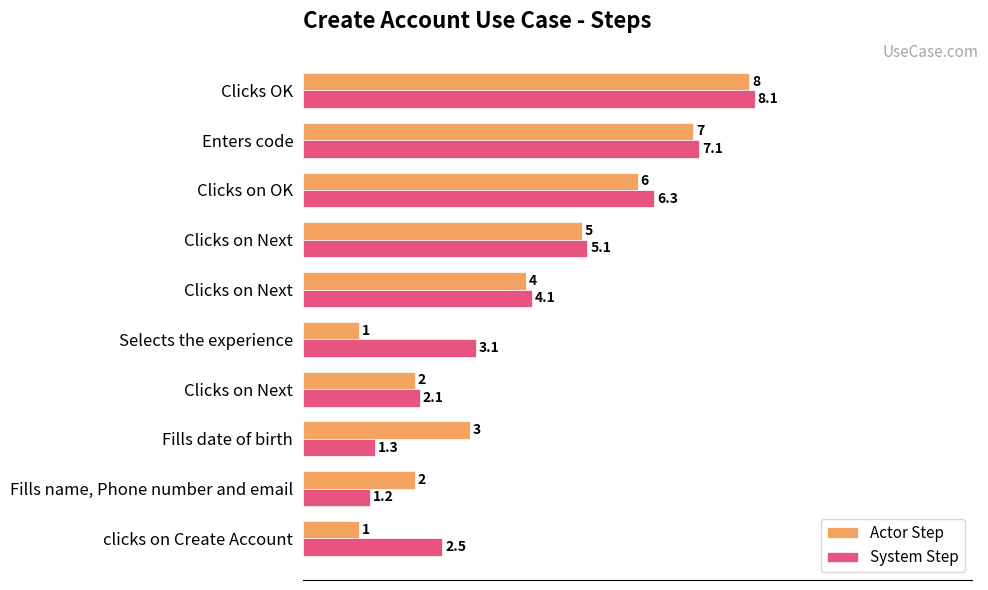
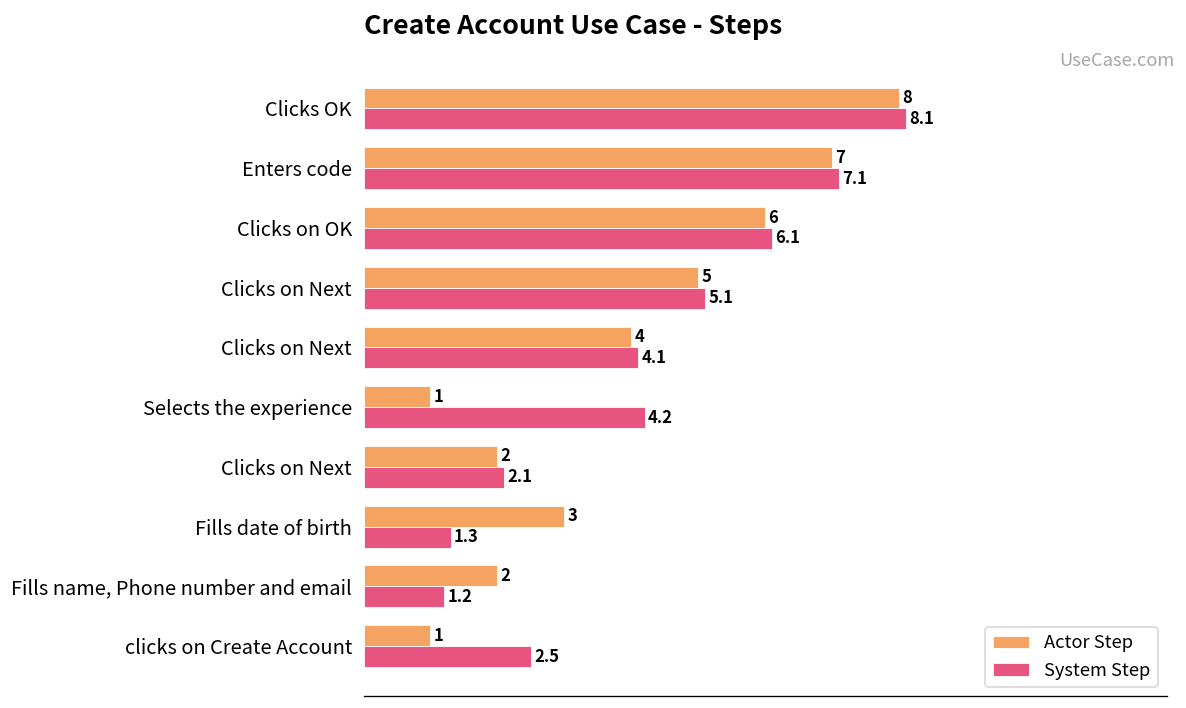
System Step, Clicks on OK: 6.3 -> 6.1
System Step, Selects the experience: 3.1 -> 4.2
